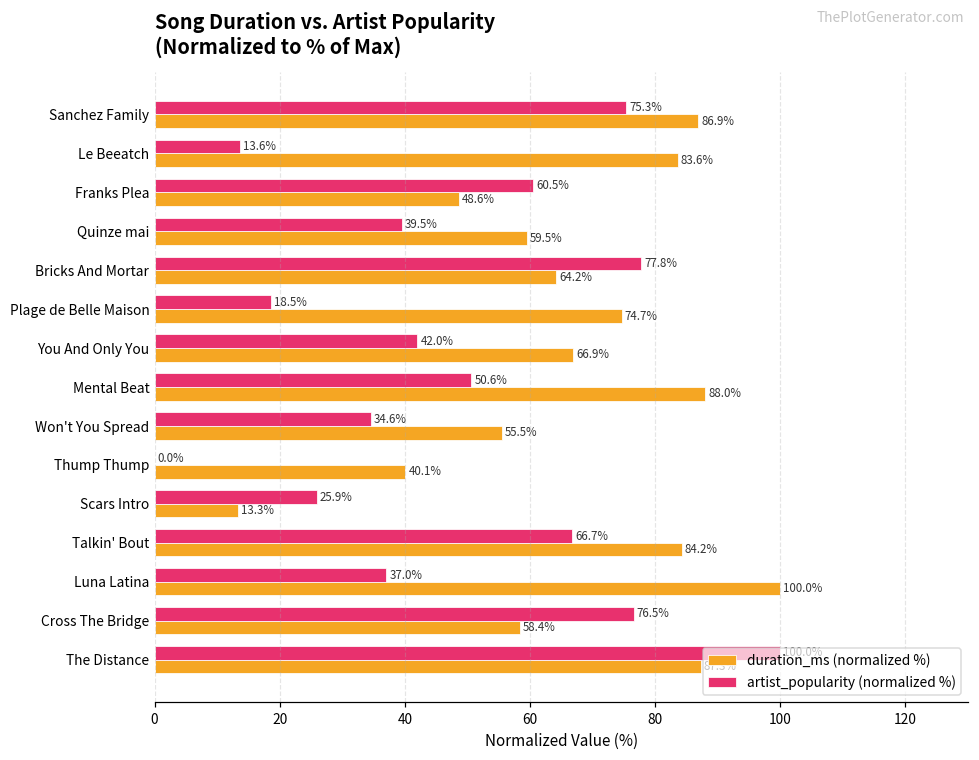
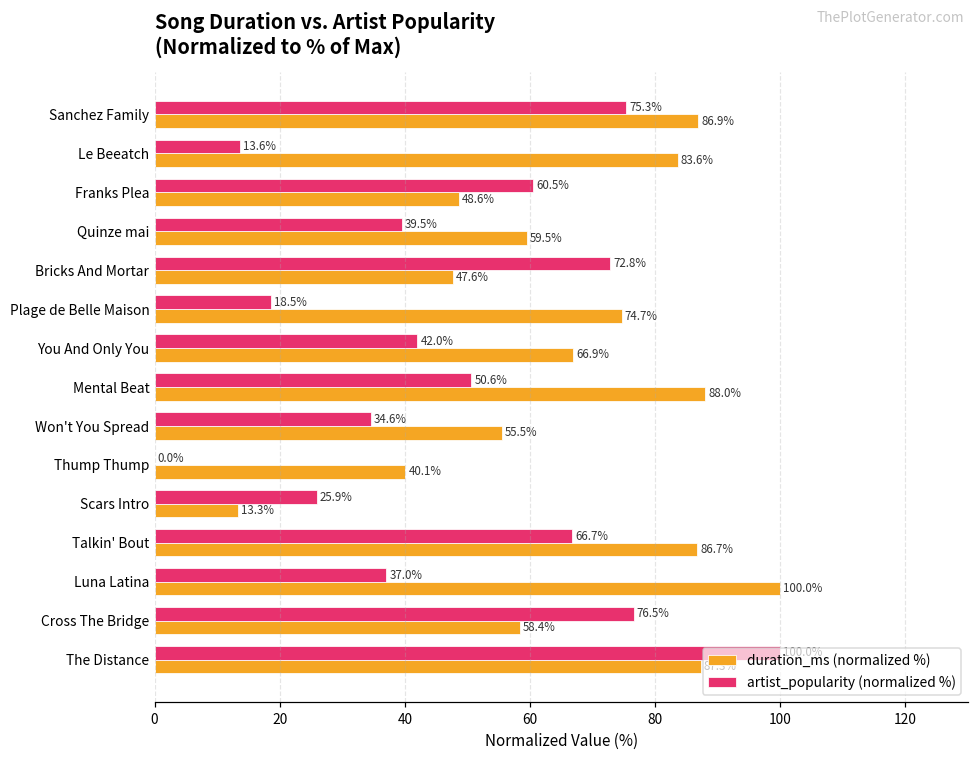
artist_popularity (normalized %), Bricks And Mortar: 77.8% -> 72.8%
duration_ms (normalized %), Bricks And Mortar: 64.2% -> 47.6%
duration_ms (normalized %), Talkin' Bout: 84.2% -> 86.7%
